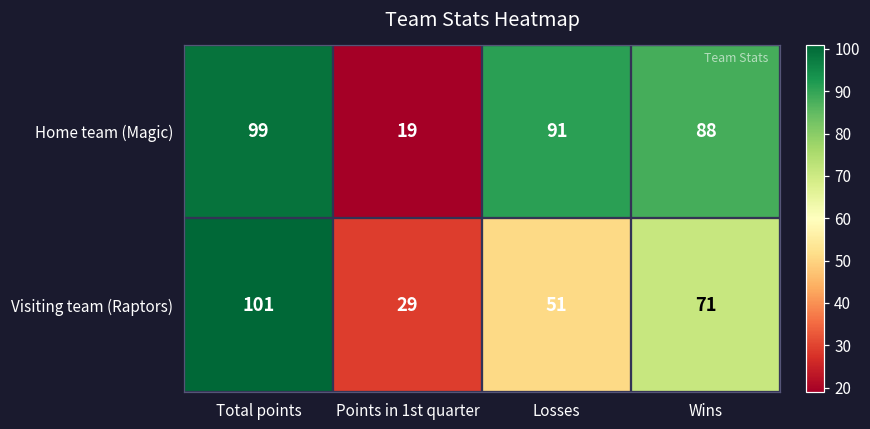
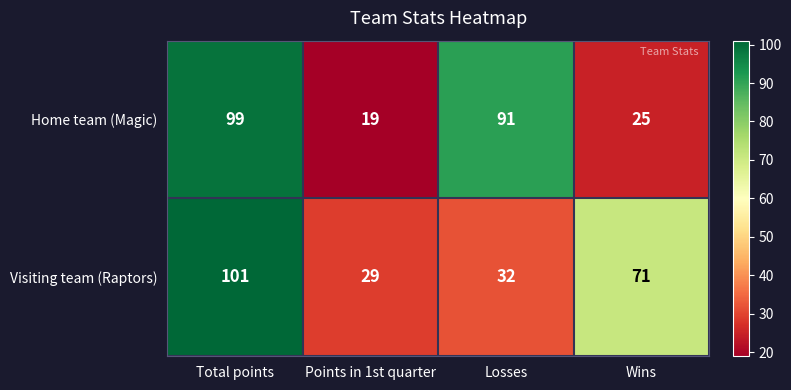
Home team (Magic), Wins: 88 -> 25
Visiting team (Raptors), Losses: 51 -> 32
